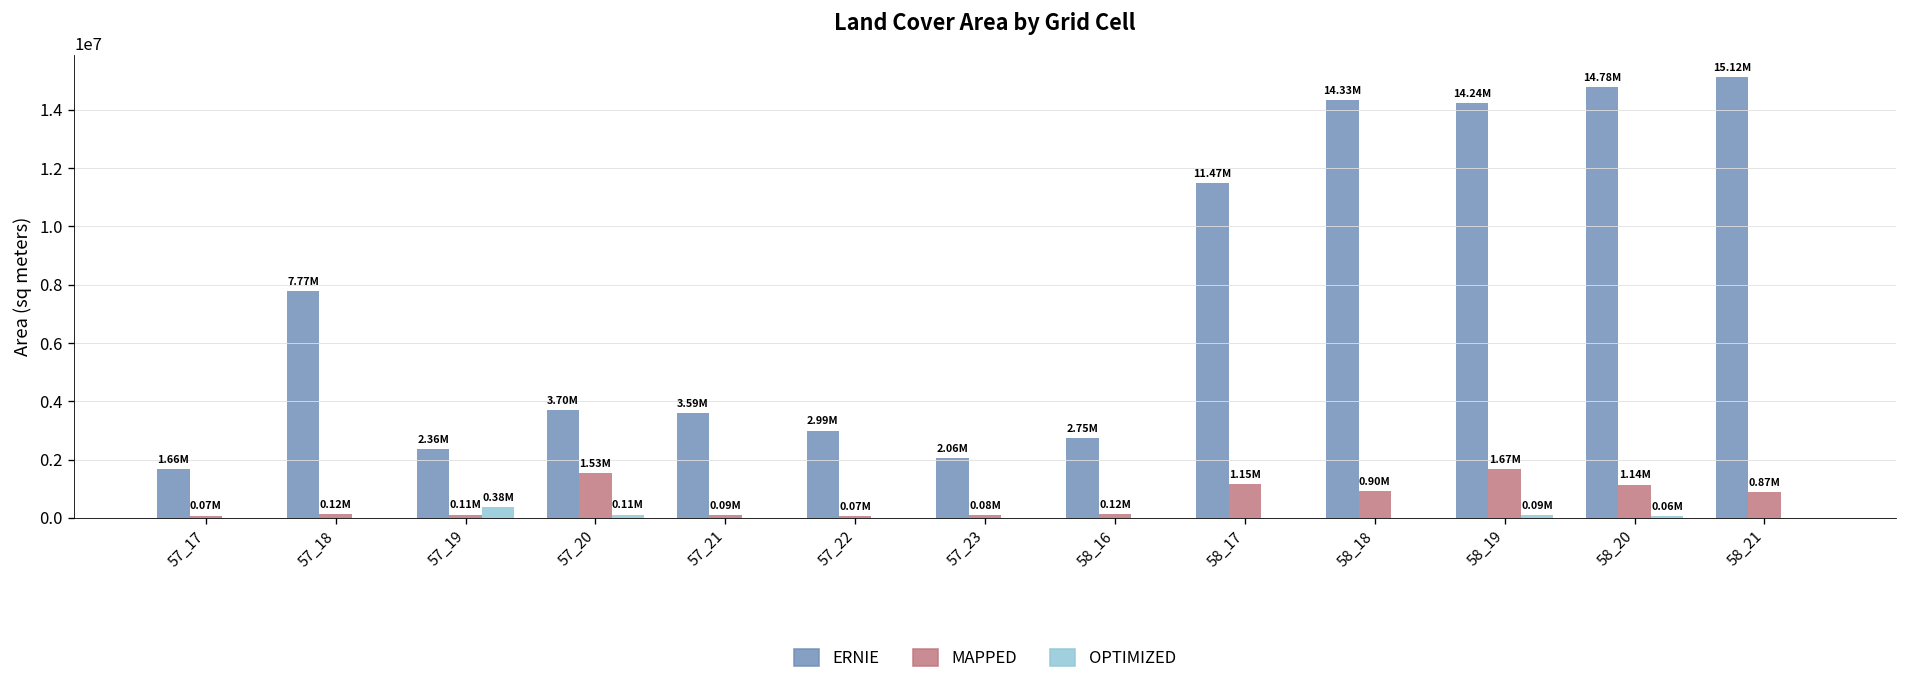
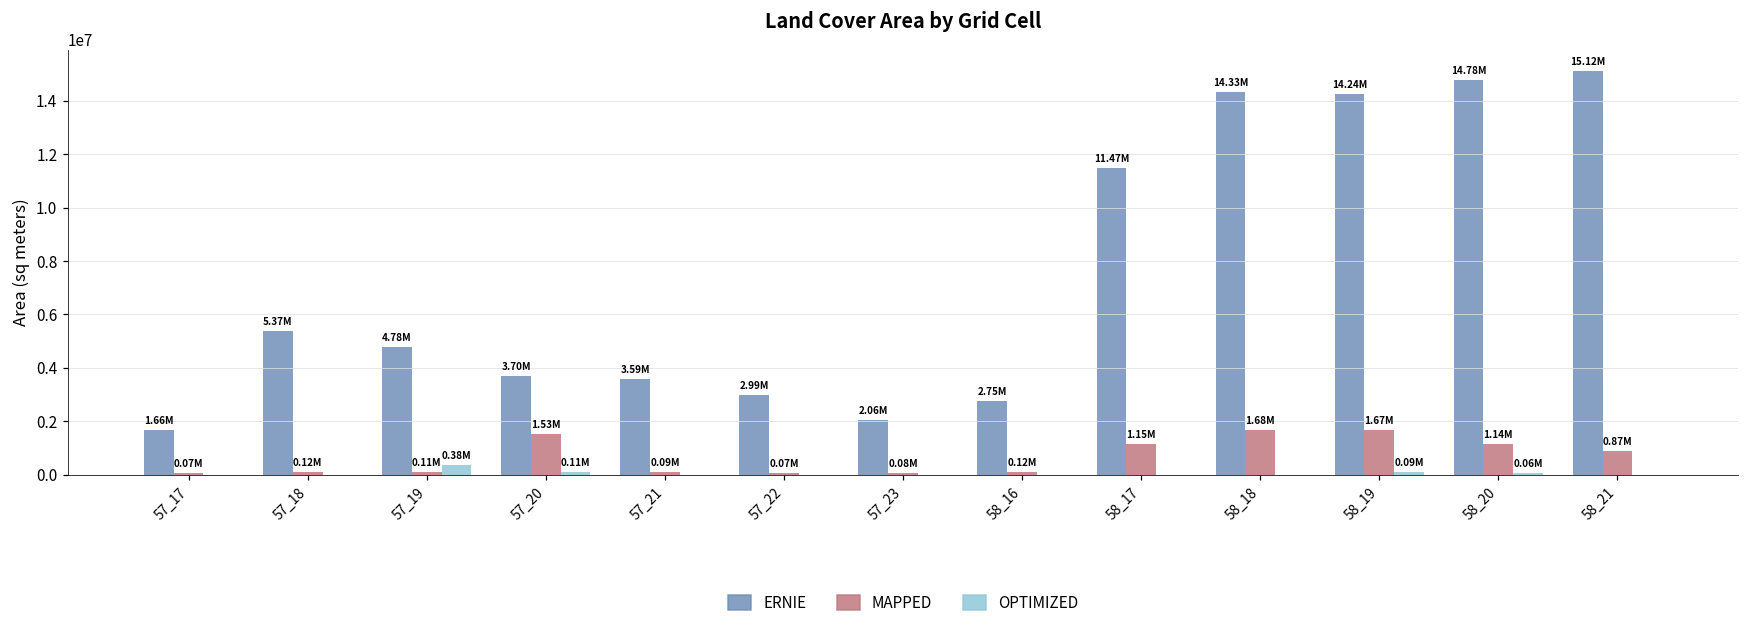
ERNIE, 57_18: 7.77M -> 5.37M
ERNIE, 57_19: 2.36M -> 4.78M
MAPPED, 58_18: 0.90M -> 1.68M
